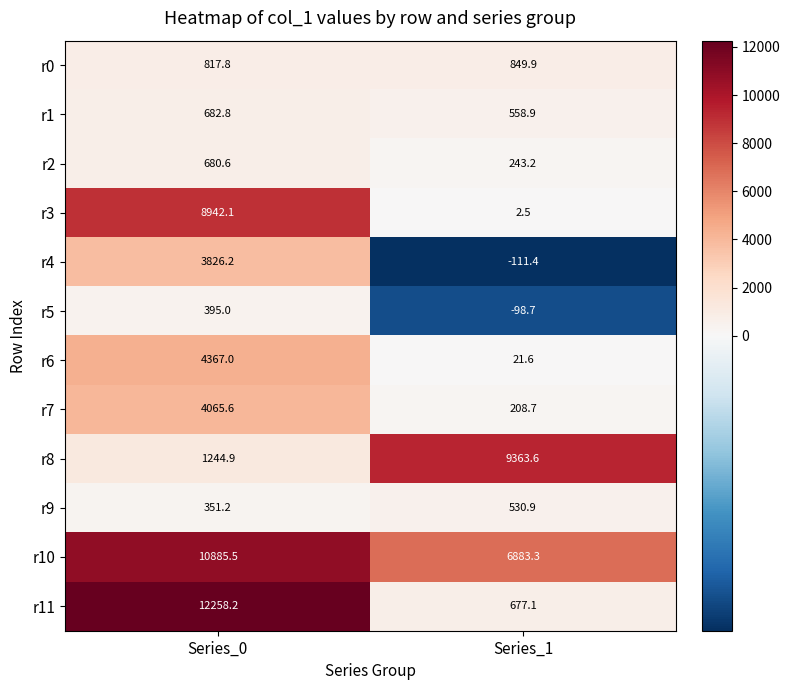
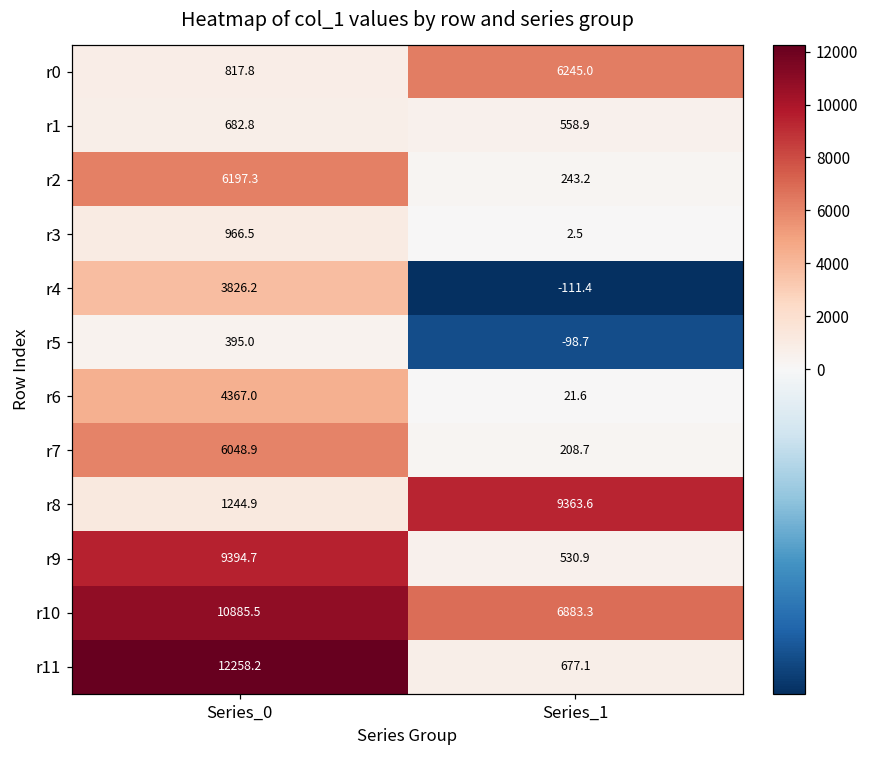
r0, Series_1: 849.9 -> 6245.0
r2, Series_0: 680.6 -> 6197.3
r3, Series_0: 8942.1 -> 966.5
r7, Series_0: 4065.6 -> 6048.9
r9, Series_0: 351.2 -> 9394.7
